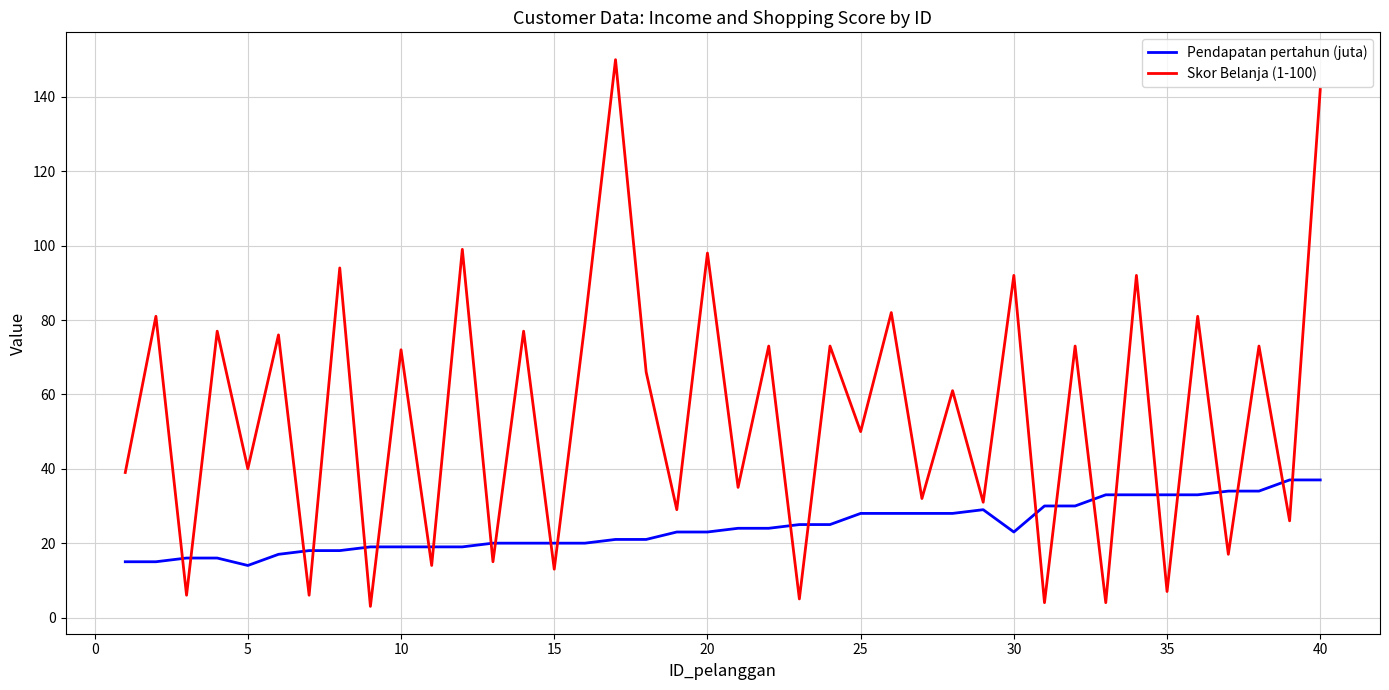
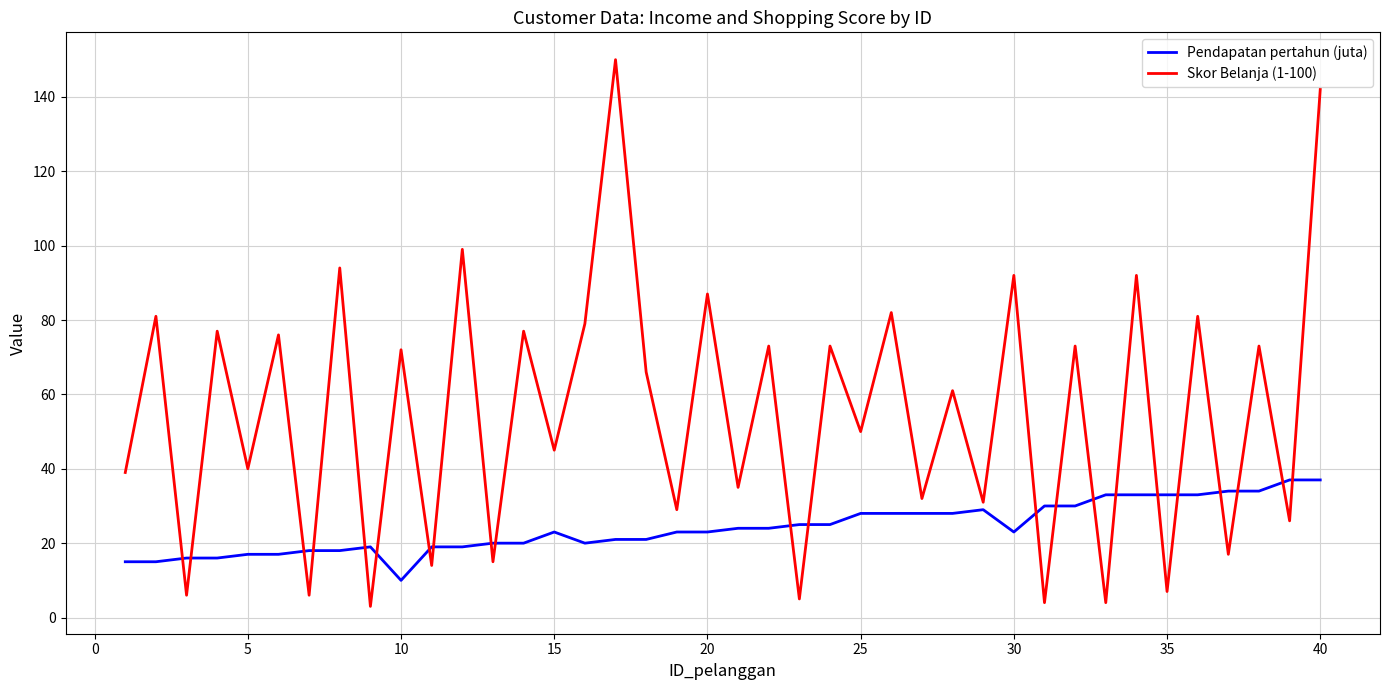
Pendapatan pertahun (juta), 5: 14 -> 17
Pendapatan pertahun (juta), 10: 19 -> 10
Pendapatan pertahun (juta), 15: 20 -> 23
Skor Belanja (1-100), 15: 13 -> 45
Skor Belanja (1-100), 20: 98 -> 87
